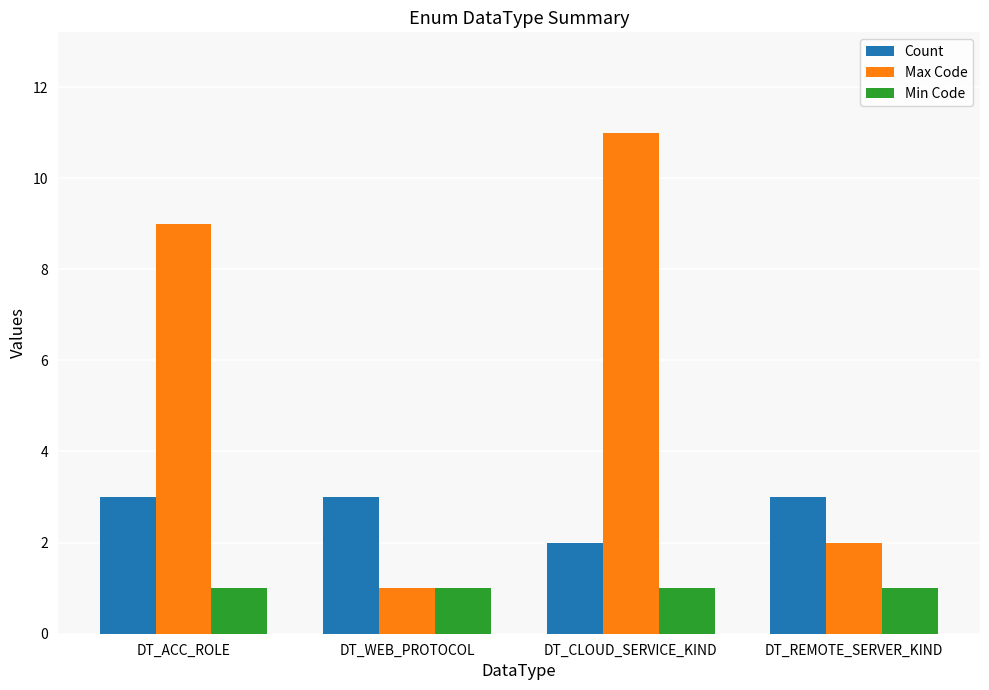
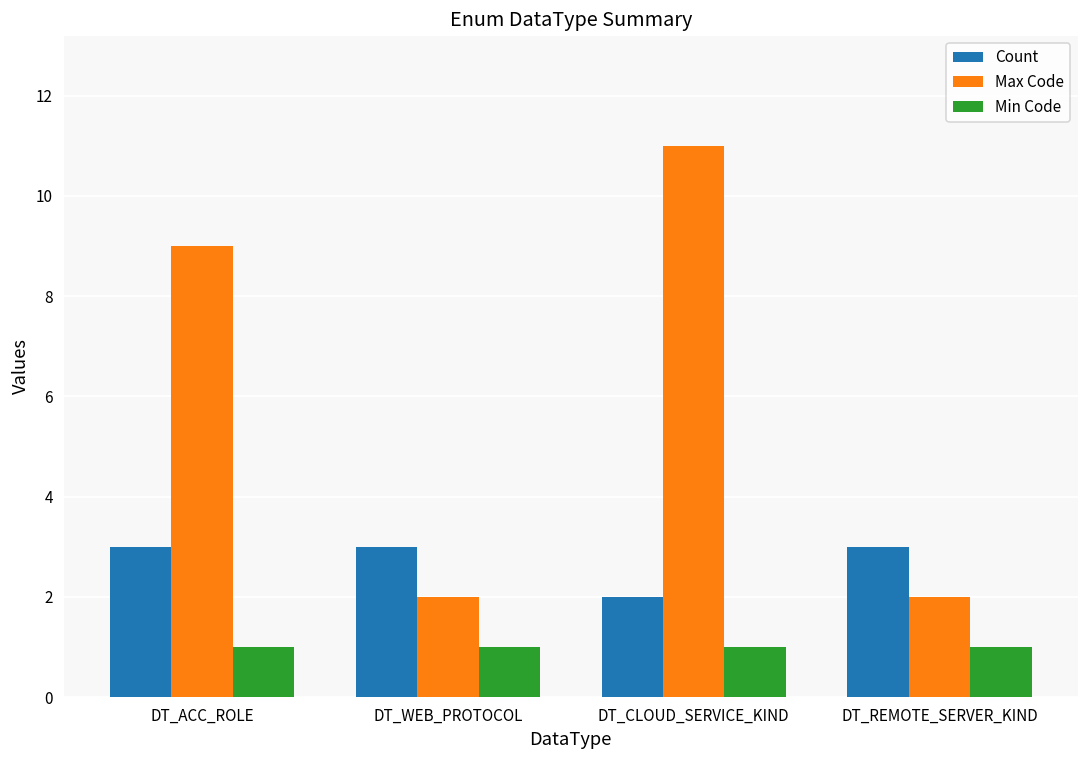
Max Code, DT_WEB_PROTOCOL: 1 -> 2
